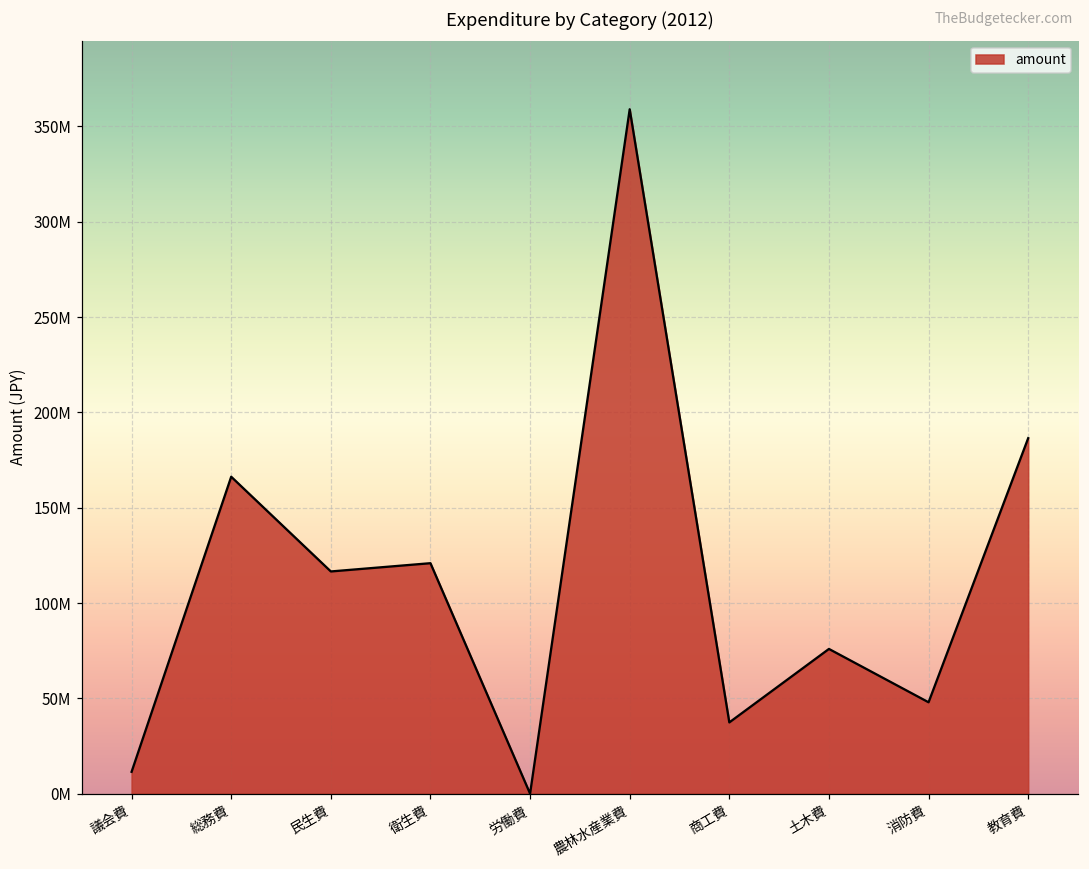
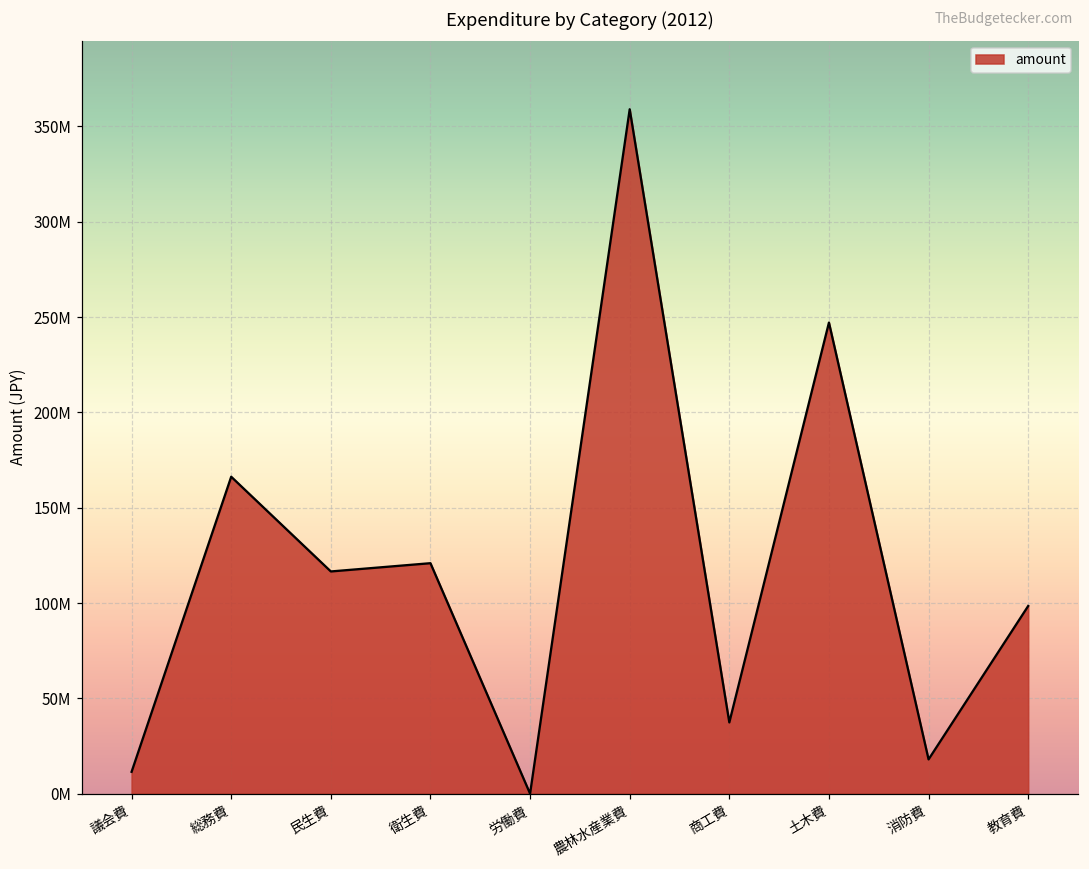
土木費: 76000000 -> 247000000
消防費: 48000000 -> 18000000
教育費: 186000000 -> 98000000
